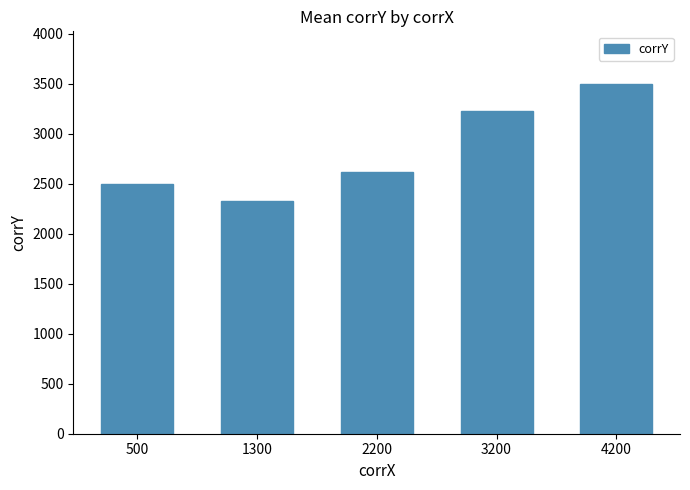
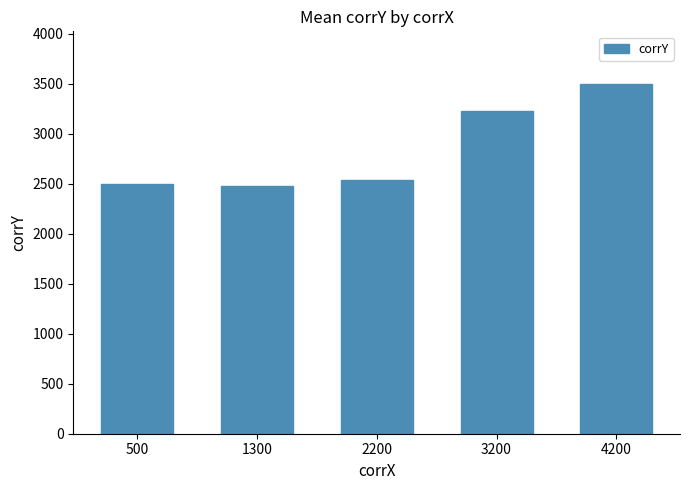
1300: 2300 -> 2500
2200: 2600 -> 2500
